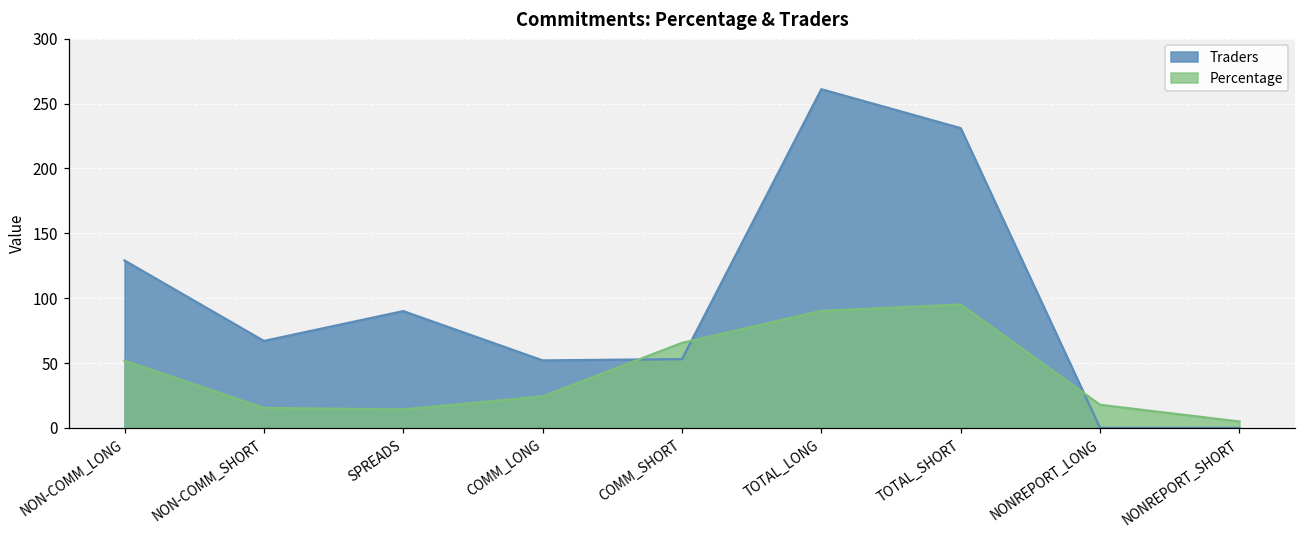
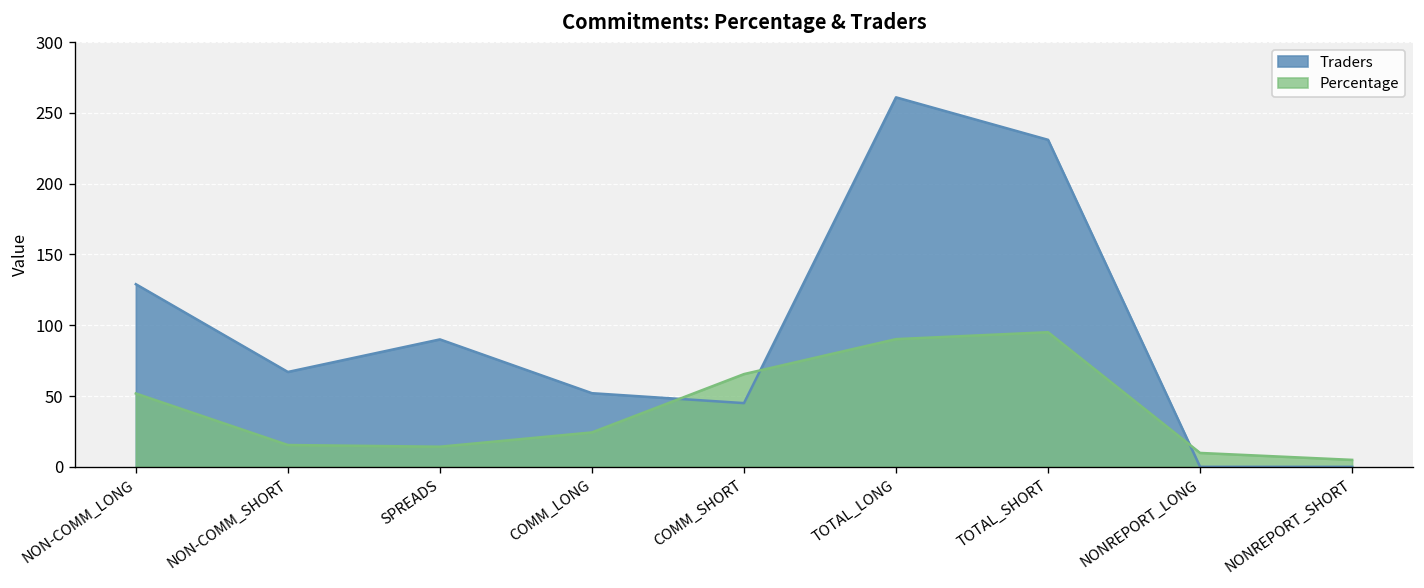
Traders, COMM_SHORT: 53 -> 45
Percentage, NONREPORT_LONG: 18 -> 10
